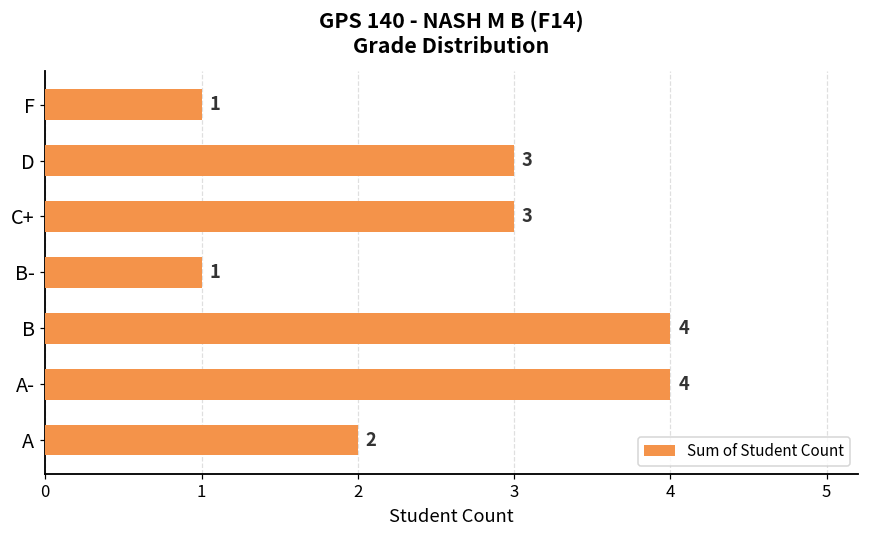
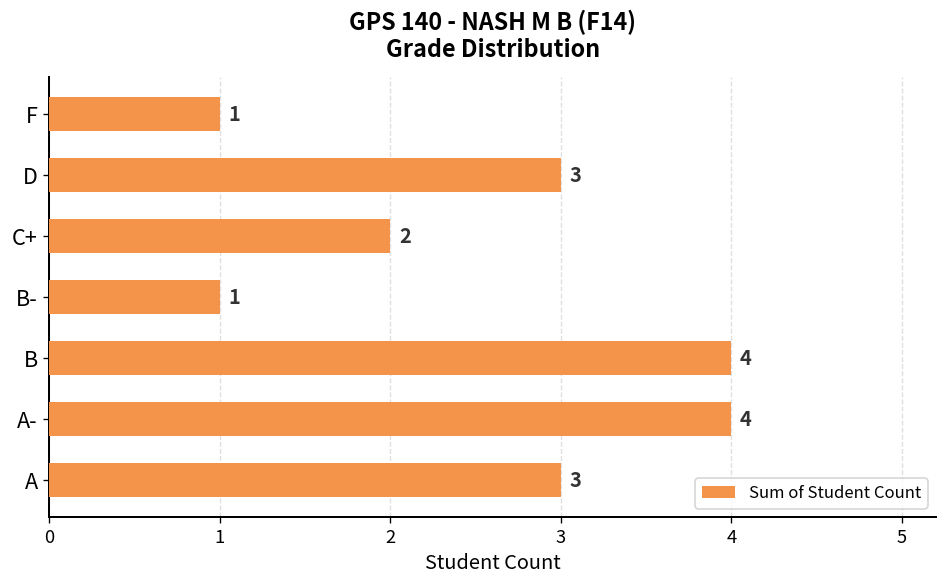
C+: 3 -> 2
A: 2 -> 3
